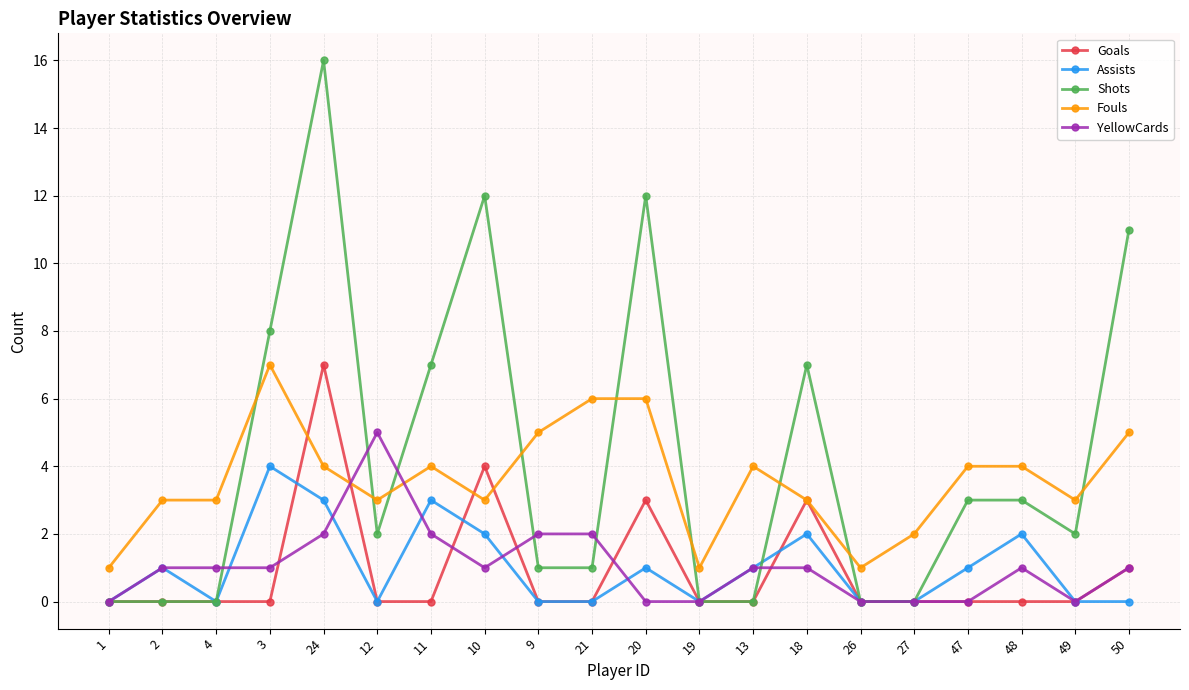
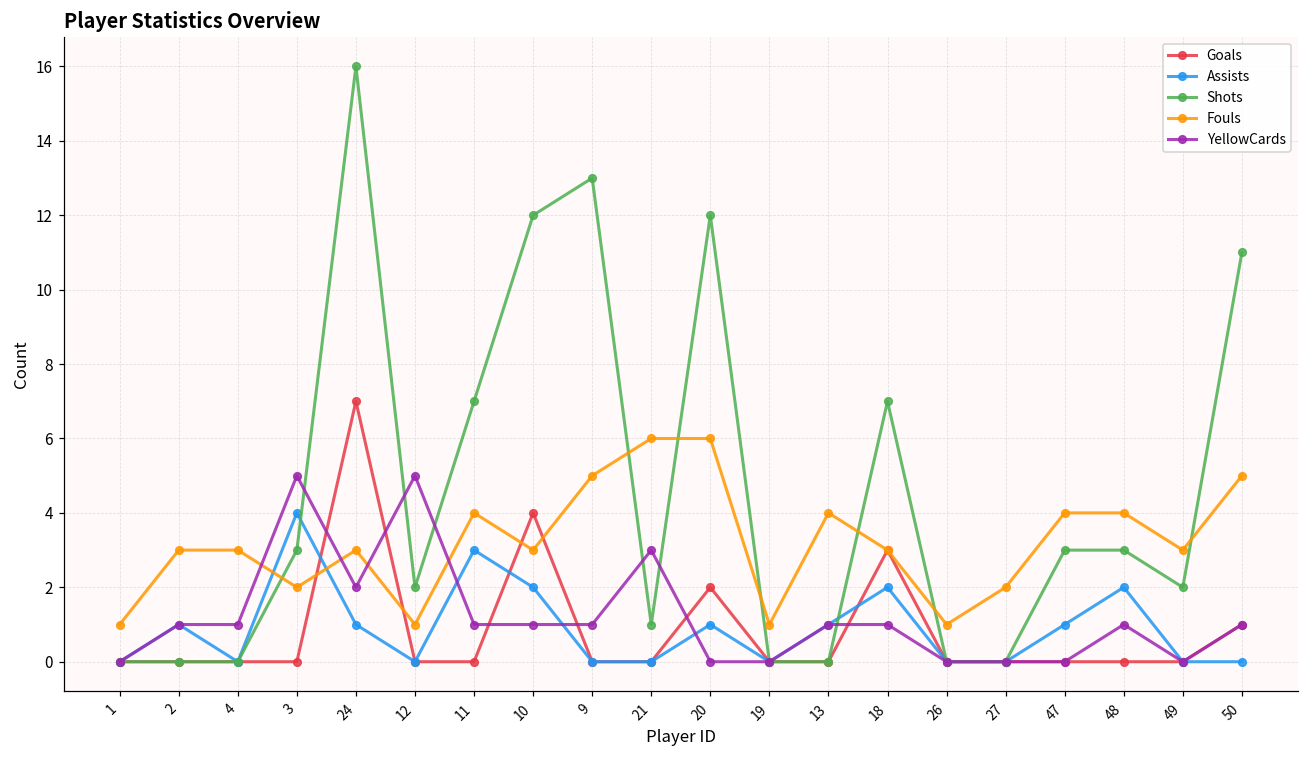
Shots, 3: 8 -> 3
Fouls, 3: 7 -> 2
YellowCards, 3: 1 -> 5
Assists, 24: 3 -> 1
Fouls, 24: 4 -> 3
Fouls, 12: 3 -> 1
YellowCards, 11: 2 -> 1
Shots, 9: 1 -> 13
YellowCards, 9: 2 -> 1
YellowCards, 21: 2 -> 3
Goals, 20: 3 -> 2
